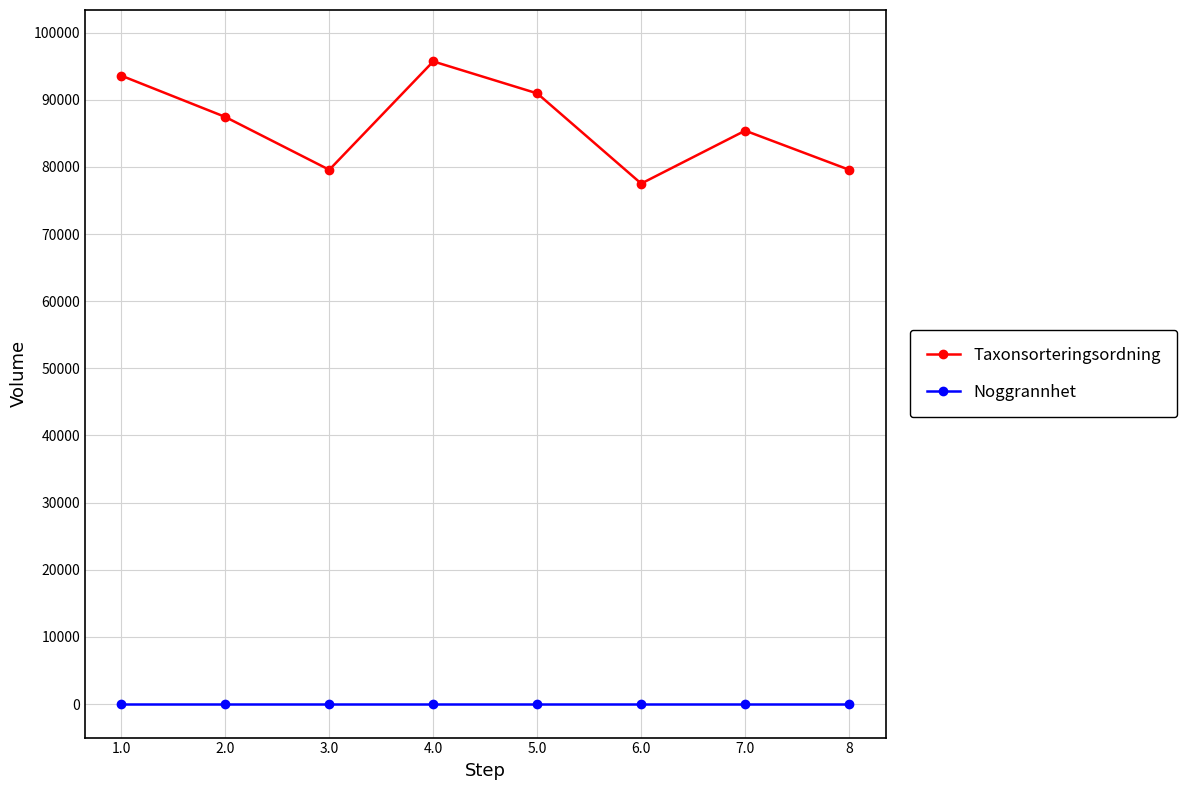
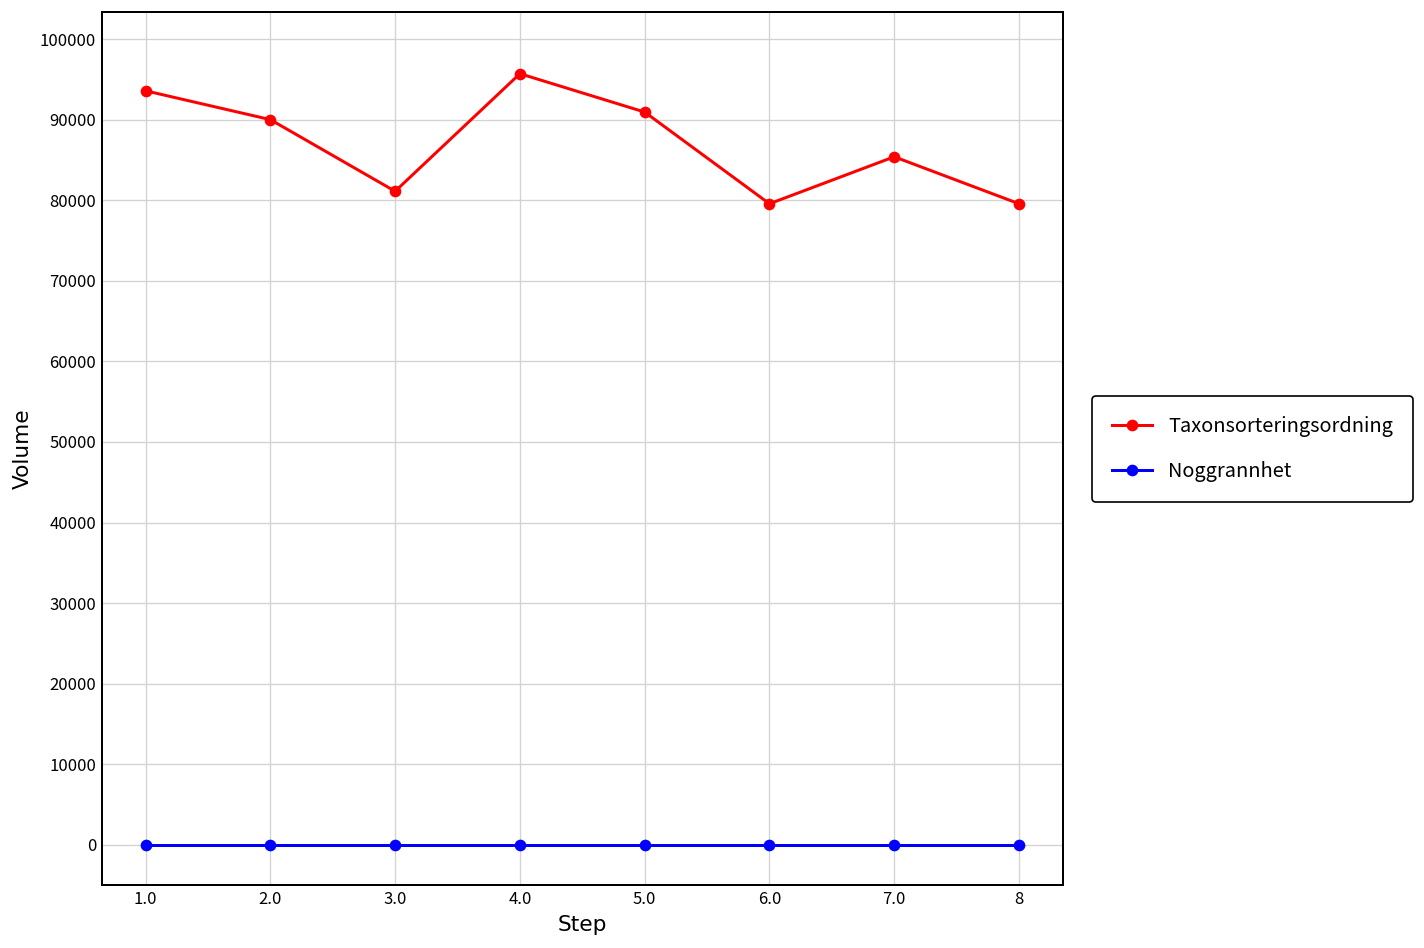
Taxonsorteringsordning, 2.0: 87000 -> 90000
Taxonsorteringsordning, 3.0: 80000 -> 81000
Taxonsorteringsordning, 6.0: 78000 -> 80000
